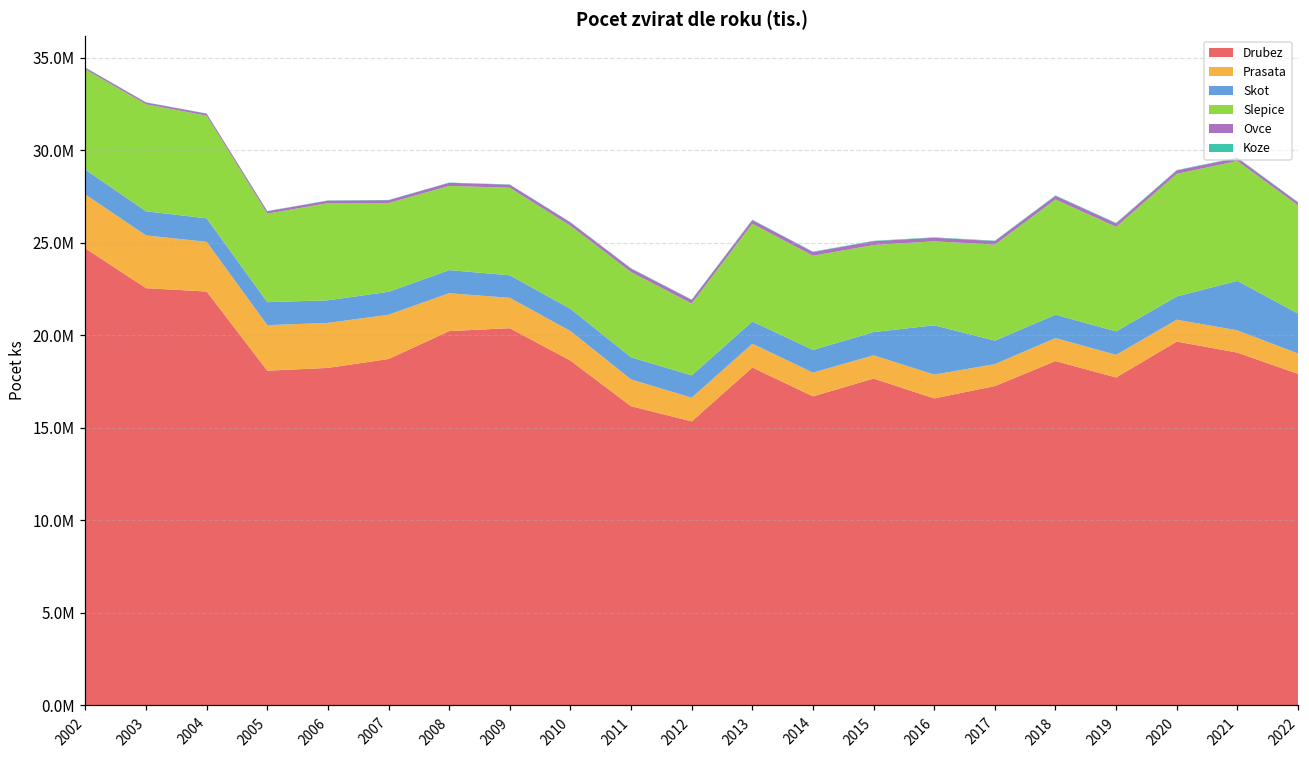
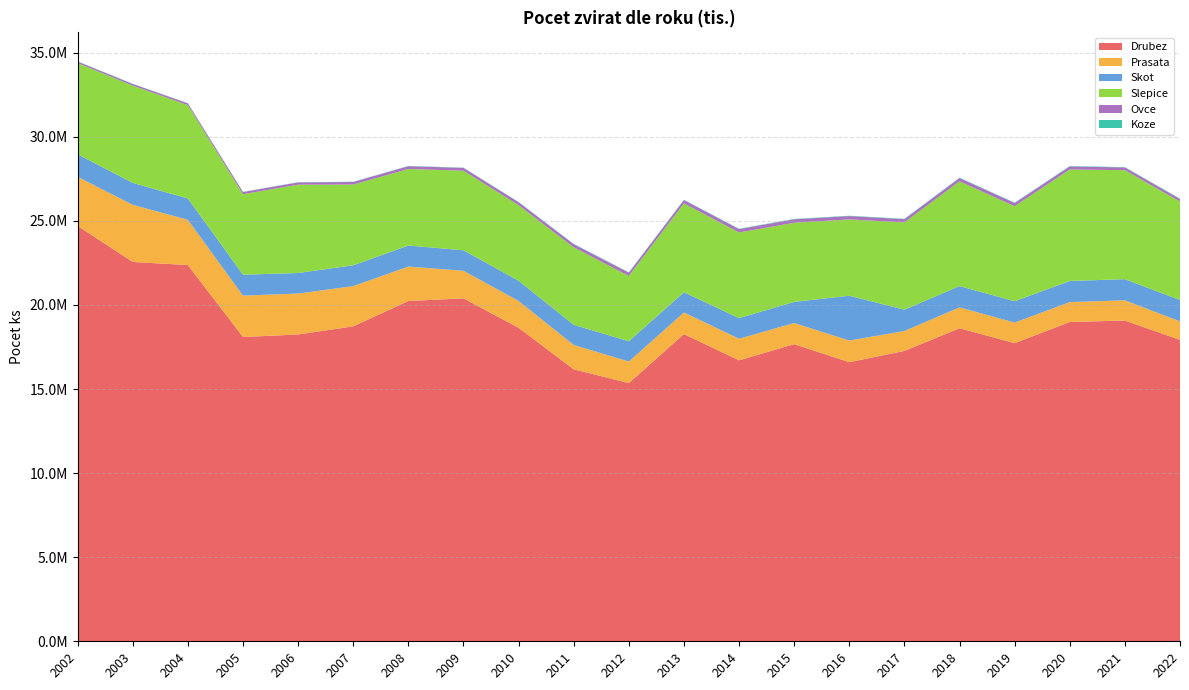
Prasata, 2003: 2800000 -> 3400000
Drubez, 2020: 19700000 -> 19000000
Skot, 2021: 2700000 -> 1300000
Skot, 2022: 2200000 -> 1300000
